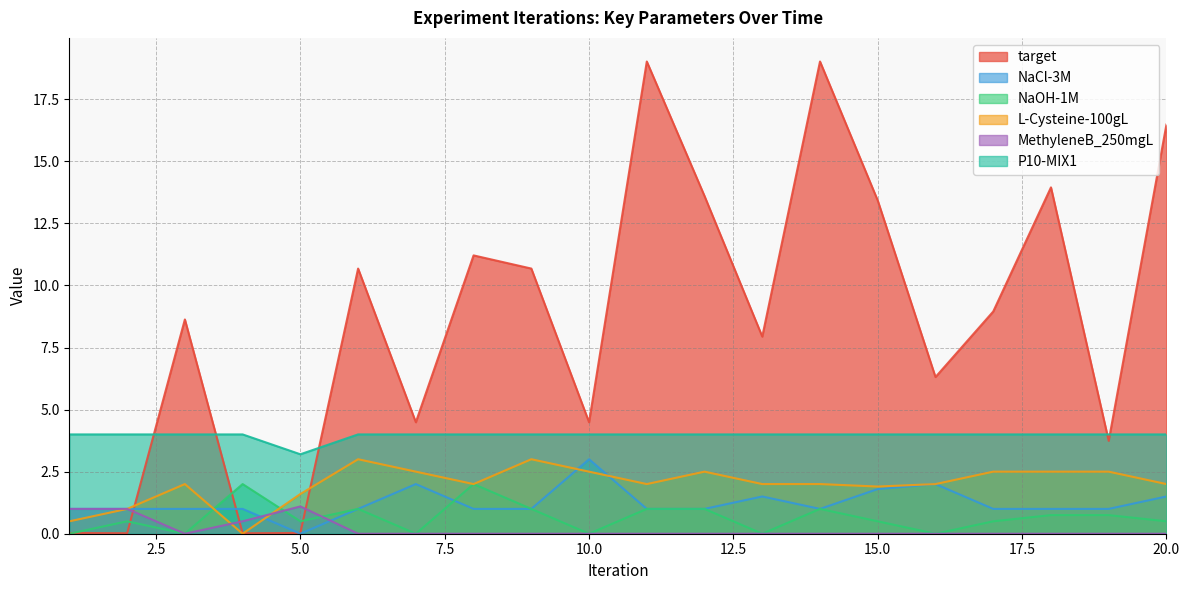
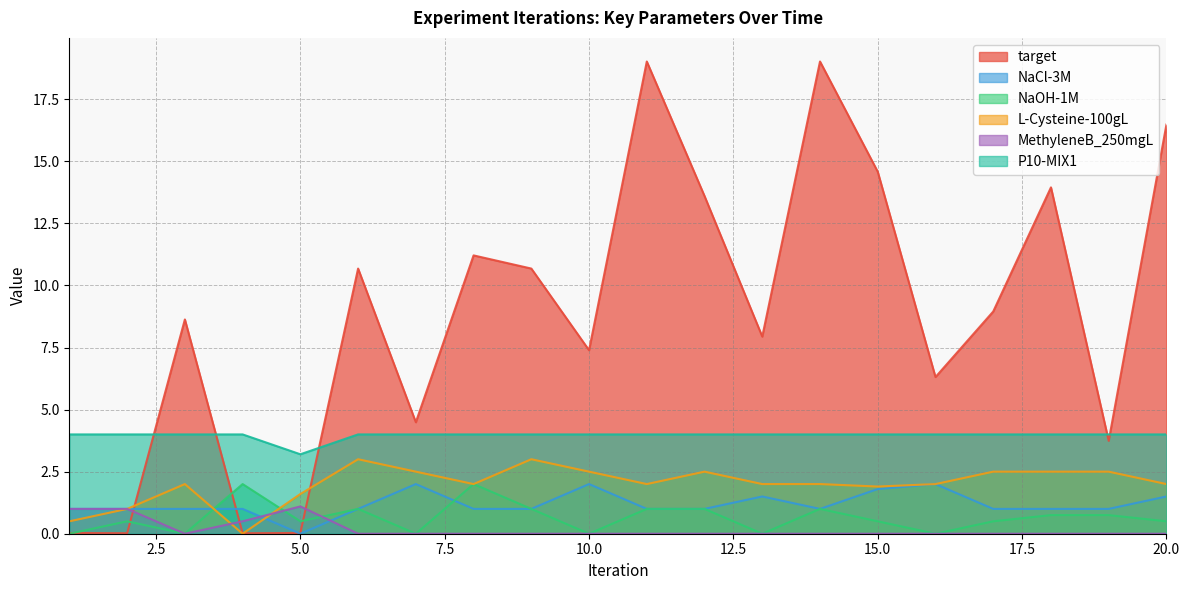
target, 10.0: 4.5 -> 7.4
NaCl-3M, 10.0: 3 -> 2
target, 15.0: 13.4 -> 14.6
